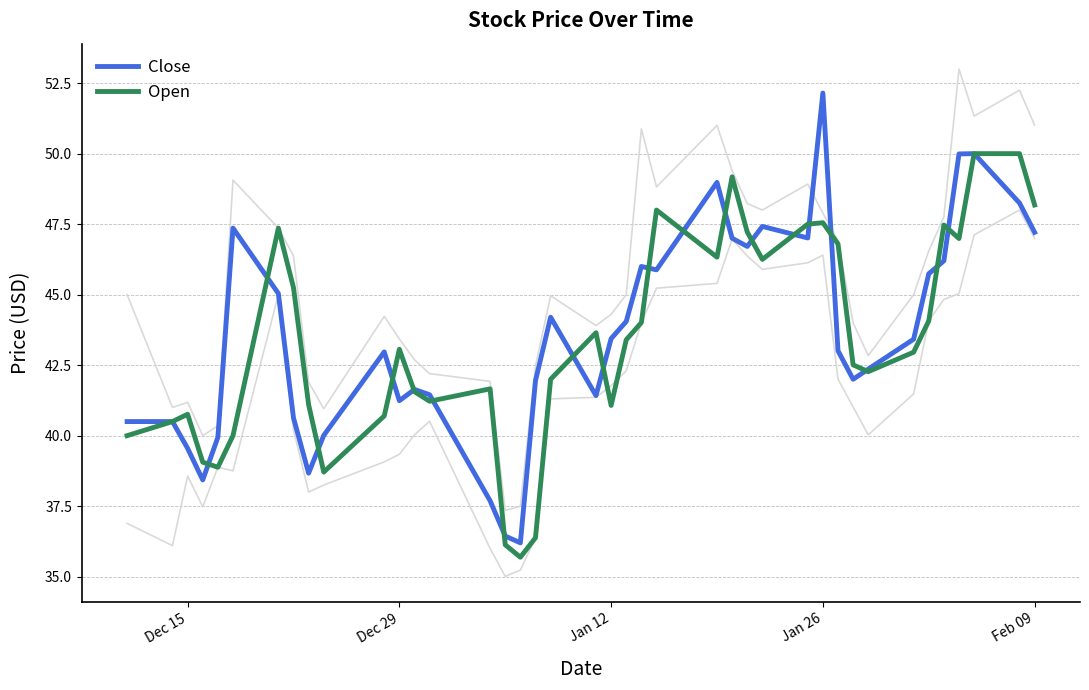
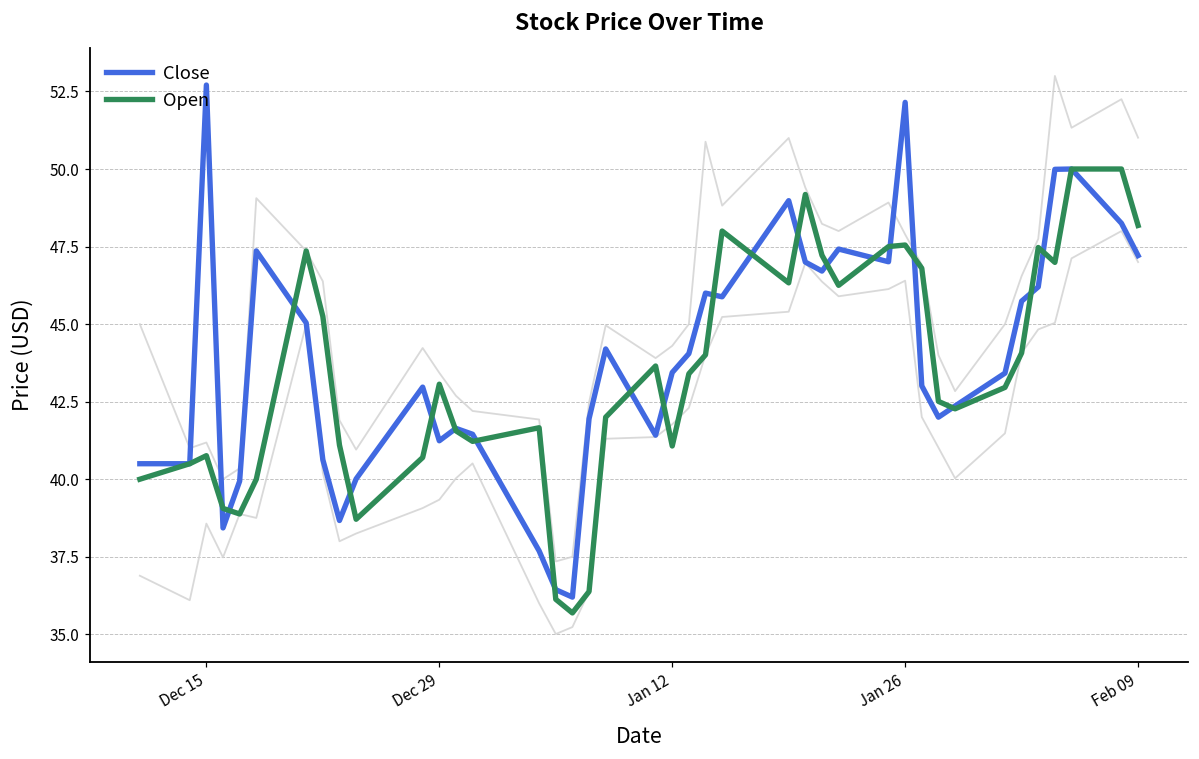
Close, Dec 15: 39.5 -> 52.7
